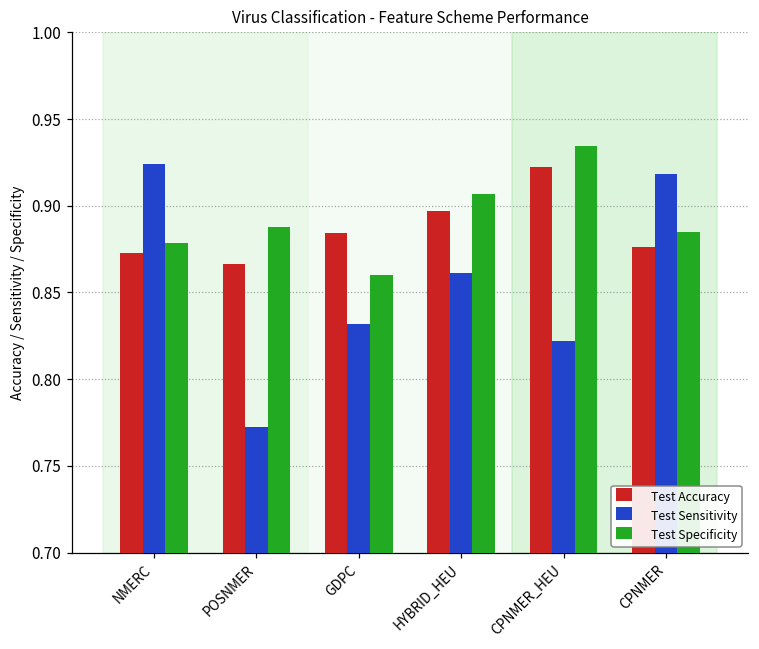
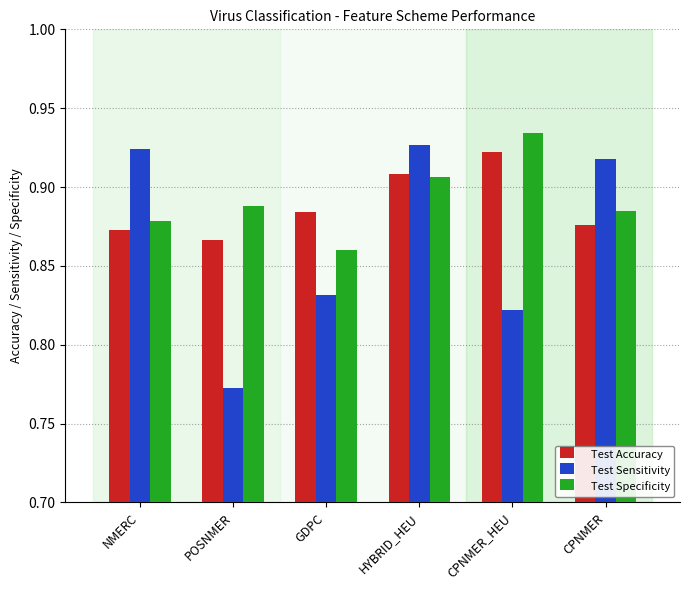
Test Accuracy, HYBRID_HEU: 0.897 -> 0.908
Test Sensitivity, HYBRID_HEU: 0.861 -> 0.927
